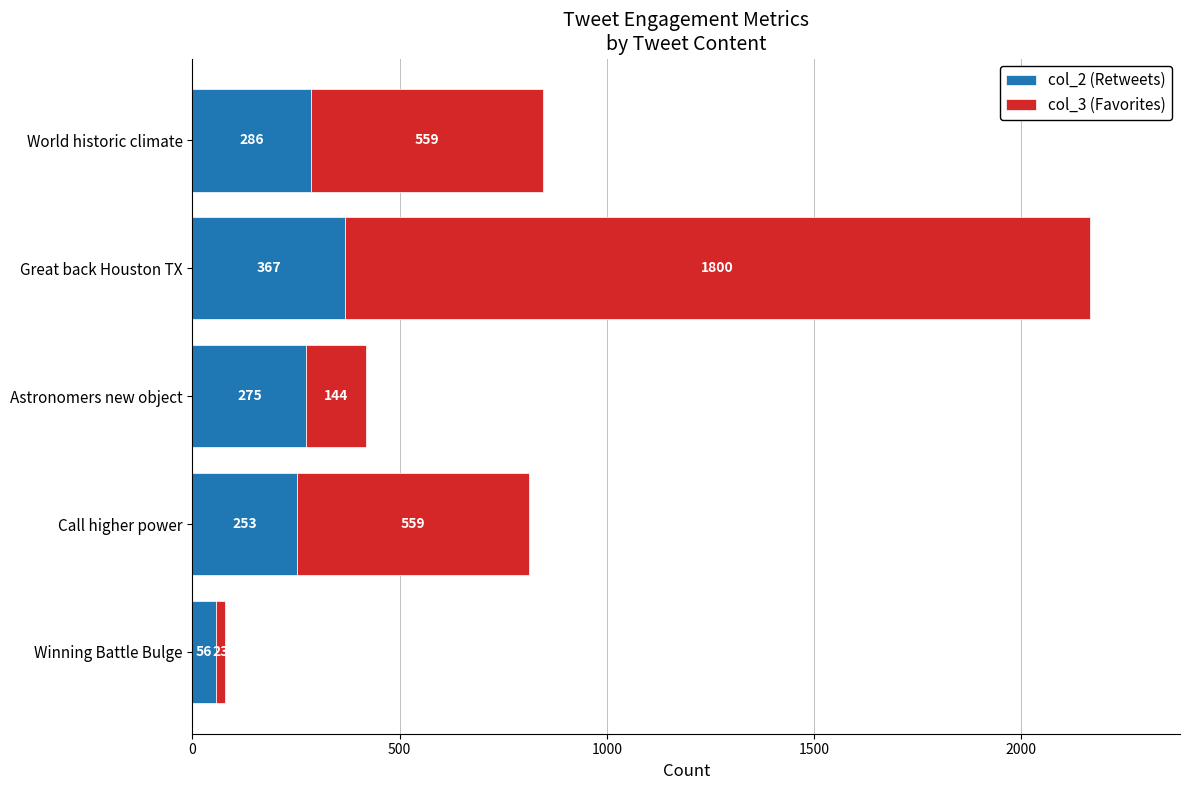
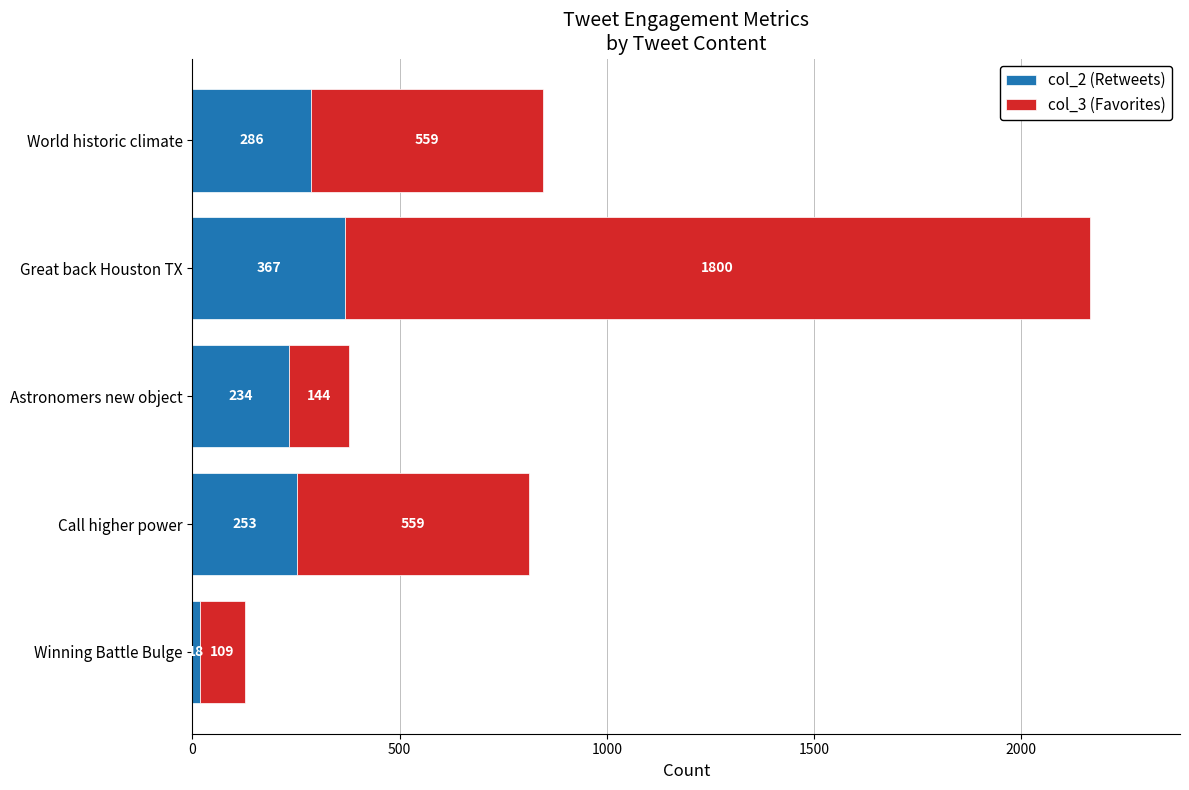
col_2 (Retweets), Astronomers new object: 275 -> 234
col_2 (Retweets), Winning Battle Bulge: 56 -> 18
col_3 (Favorites), Winning Battle Bulge: 23 -> 109
